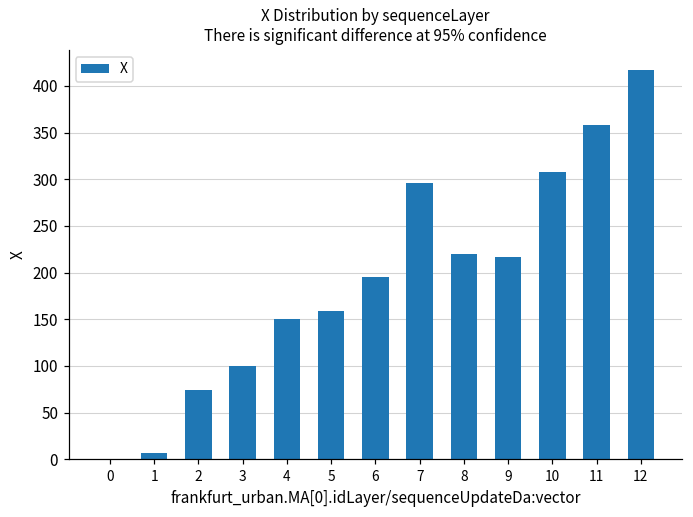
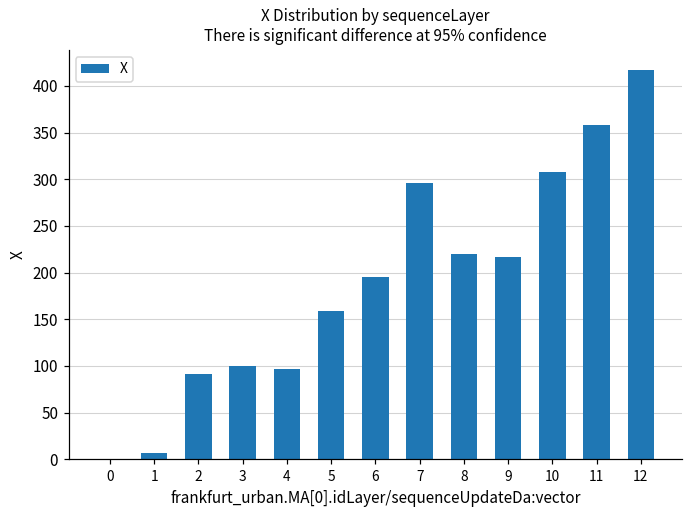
2: 70 -> 90
4: 150 -> 100
